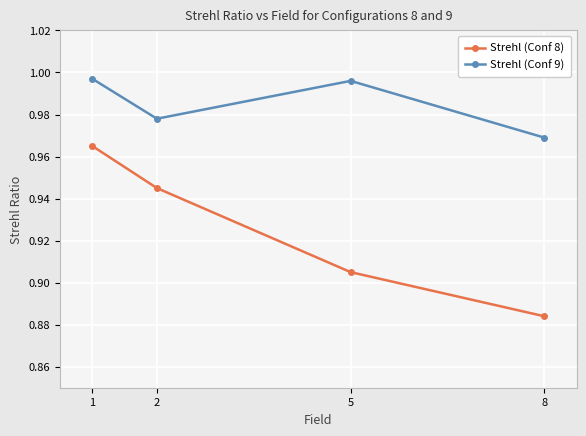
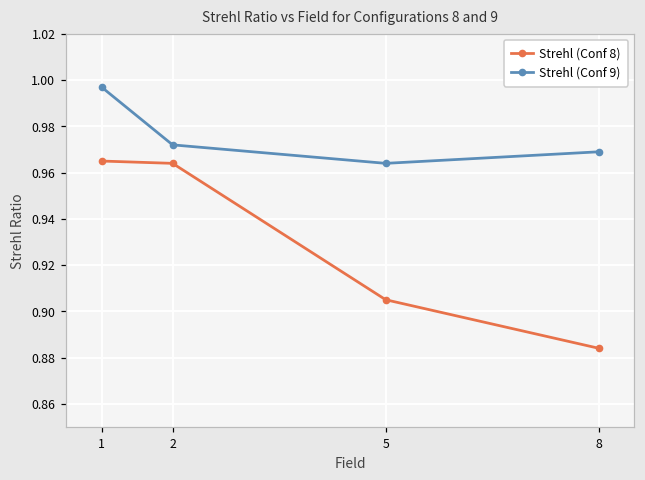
Strehl (Conf 8), 2: 0.945 -> 0.964
Strehl (Conf 9), 2: 0.978 -> 0.972
Strehl (Conf 9), 5: 0.996 -> 0.964
